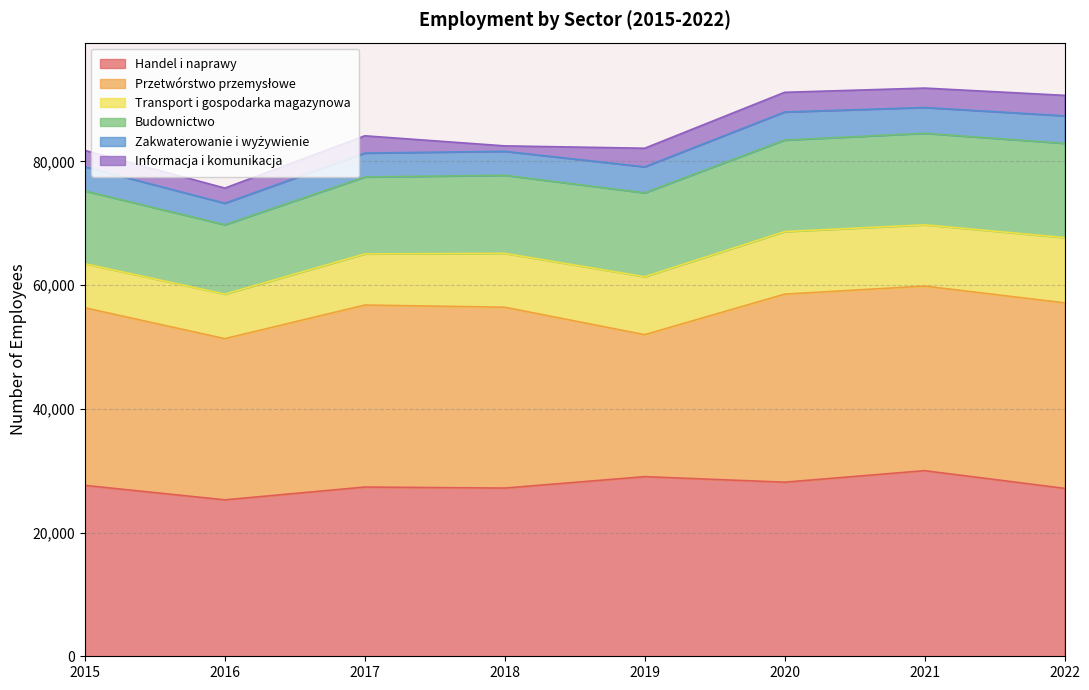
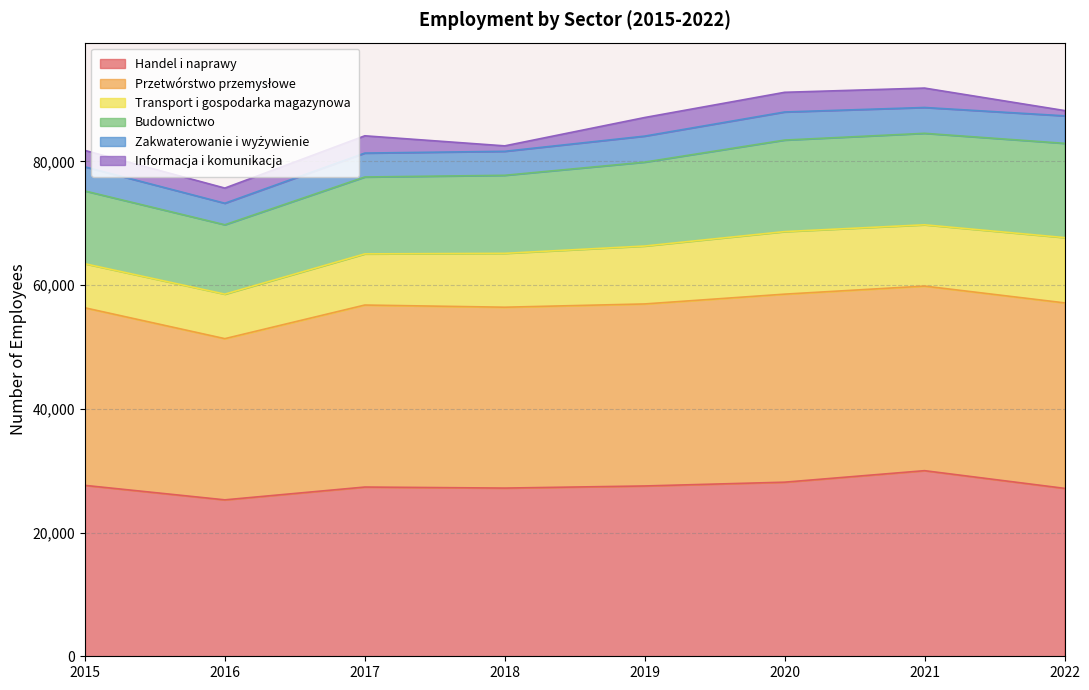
Handel i naprawy, 2019: 29,000 -> 28,000
Przetwórstwo przemysłowe, 2019: 23,000 -> 29,000
Informacja i komunikacja, 2022: 3,000 -> 1,000
